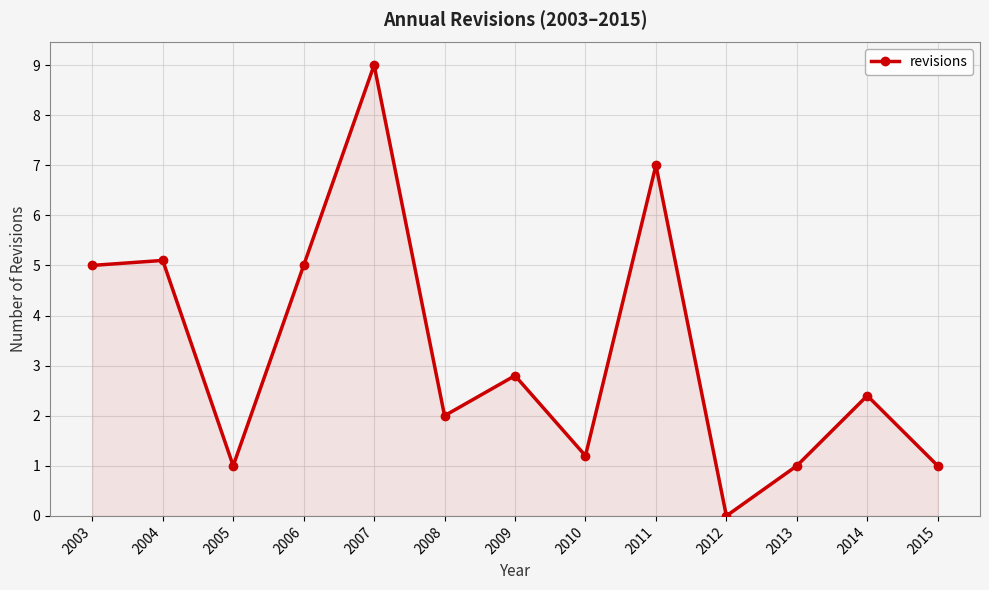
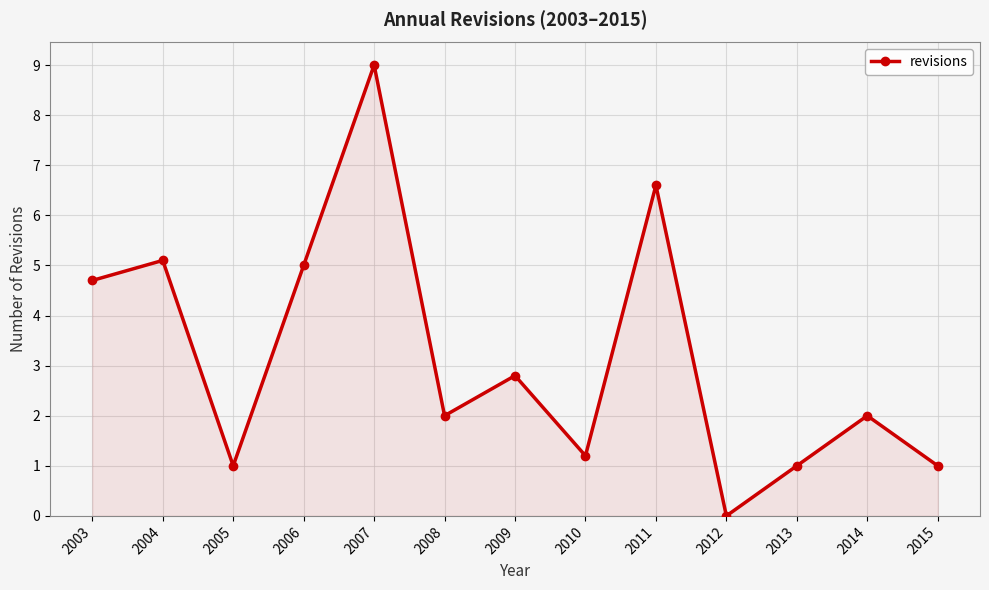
2003: 5.0 -> 4.7
2011: 7.0 -> 6.6
2014: 2.4 -> 2.0
